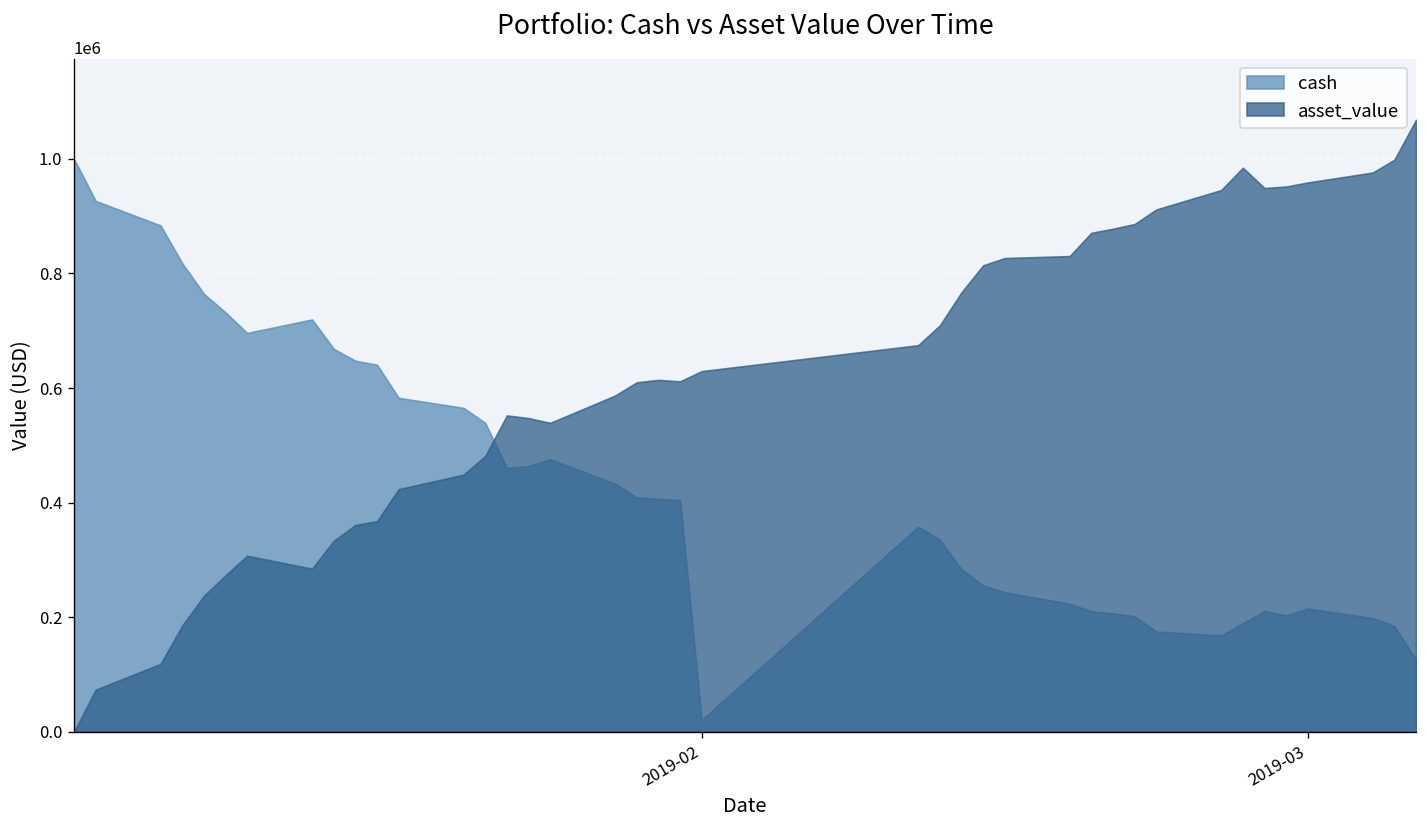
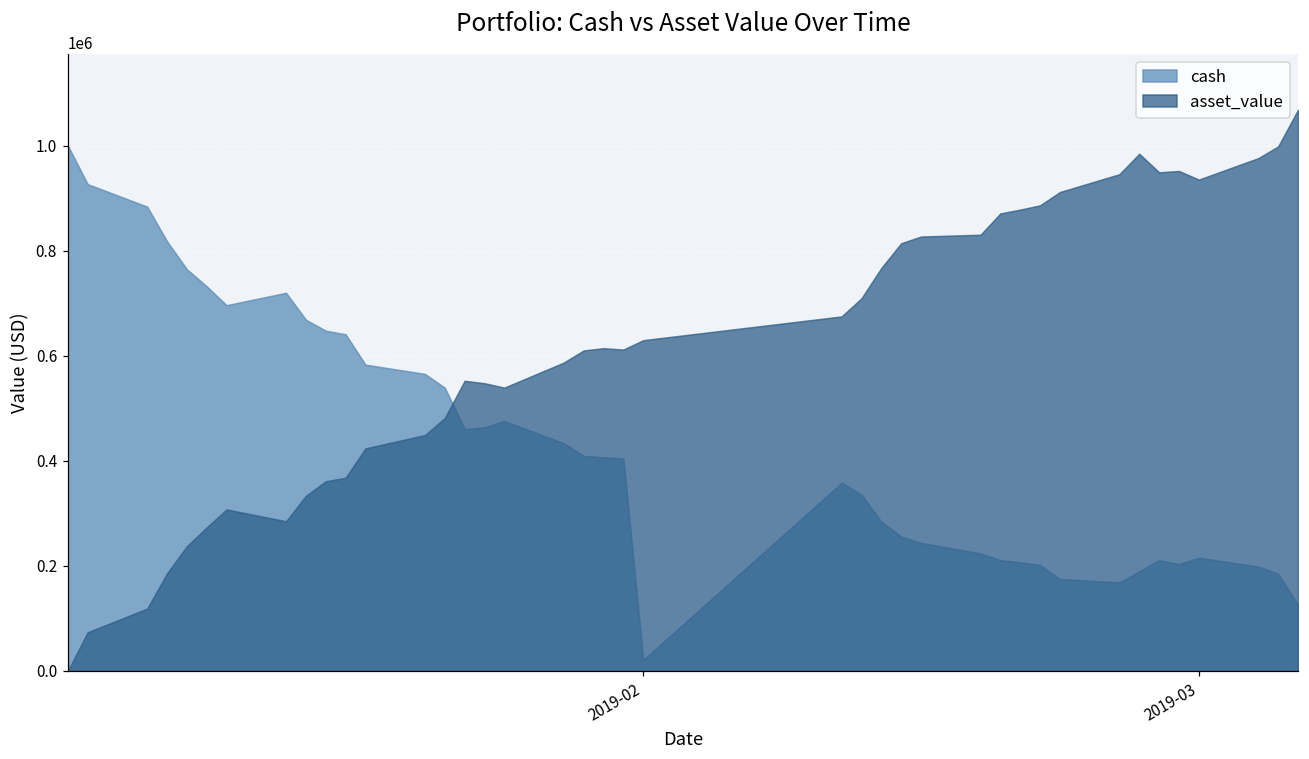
asset_value, 2019-03: 960000 -> 940000
